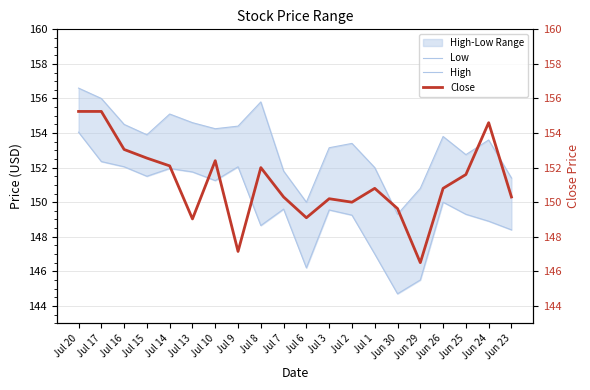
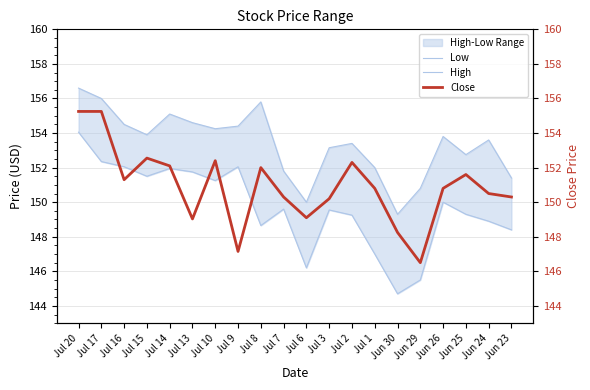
Close, Jul 16: 153.1 -> 151.3
Close, Jul 2: 150.0 -> 152.3
Close, Jun 30: 149.6 -> 148.3
Close, Jun 24: 154.6 -> 150.5
